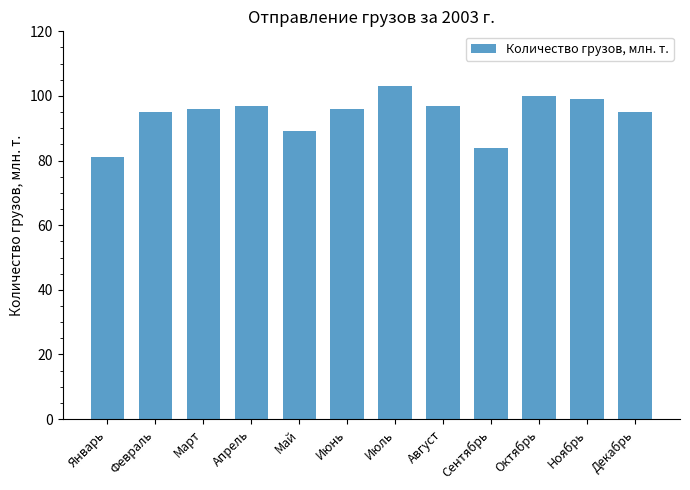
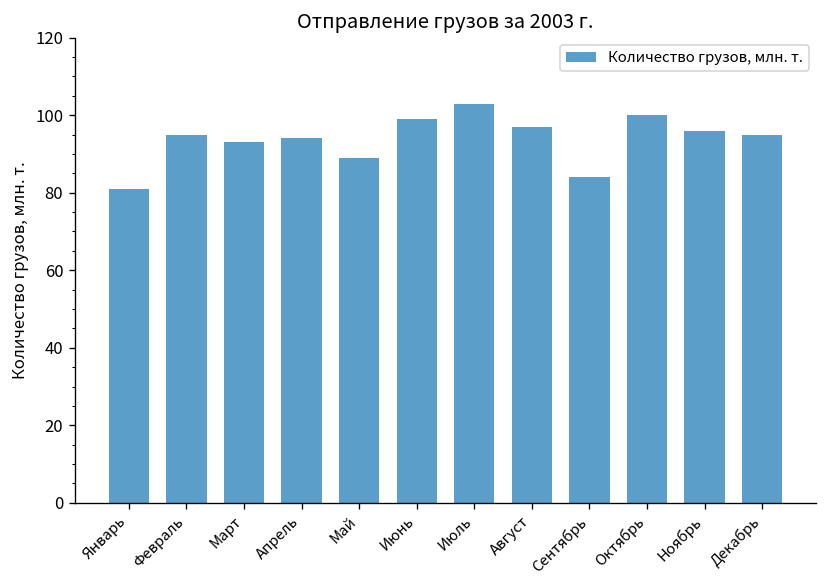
Март: 96 -> 93
Апрель: 97 -> 94
Июнь: 96 -> 99
Ноябрь: 99 -> 96
